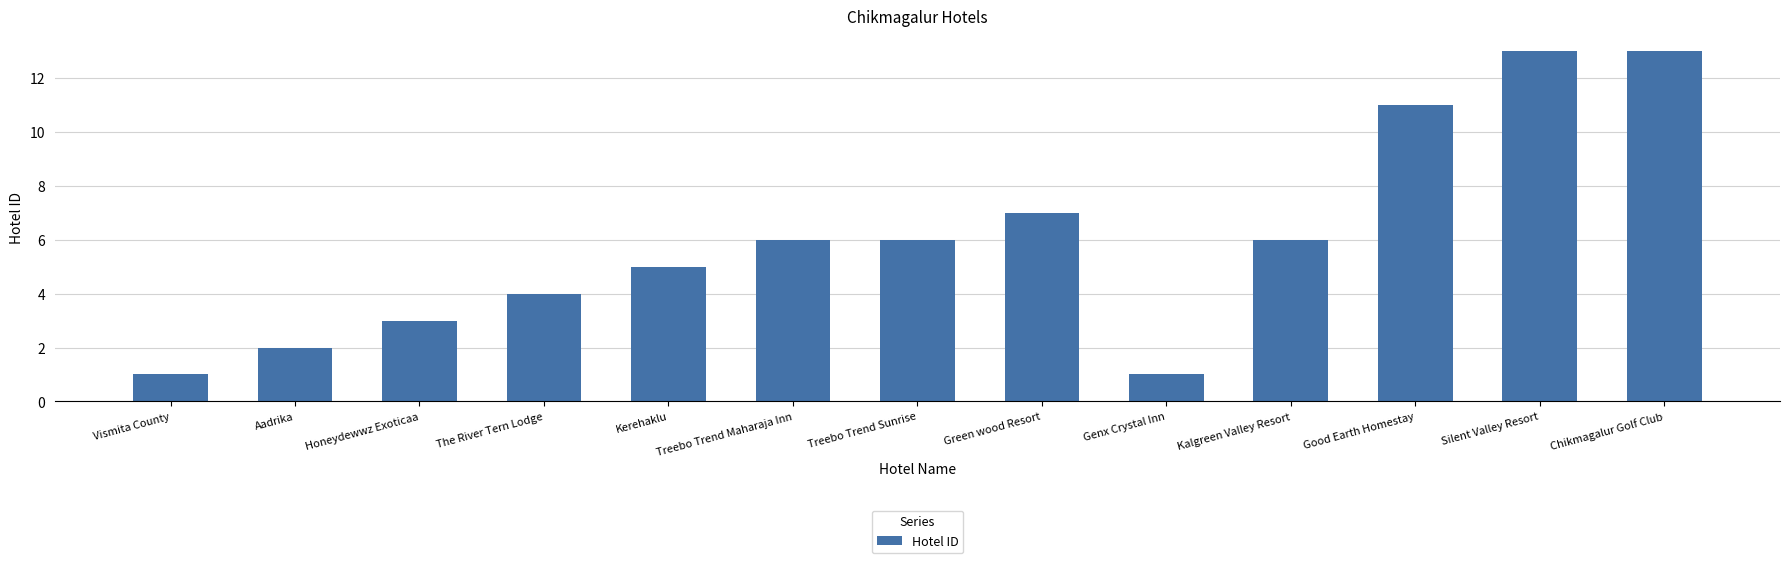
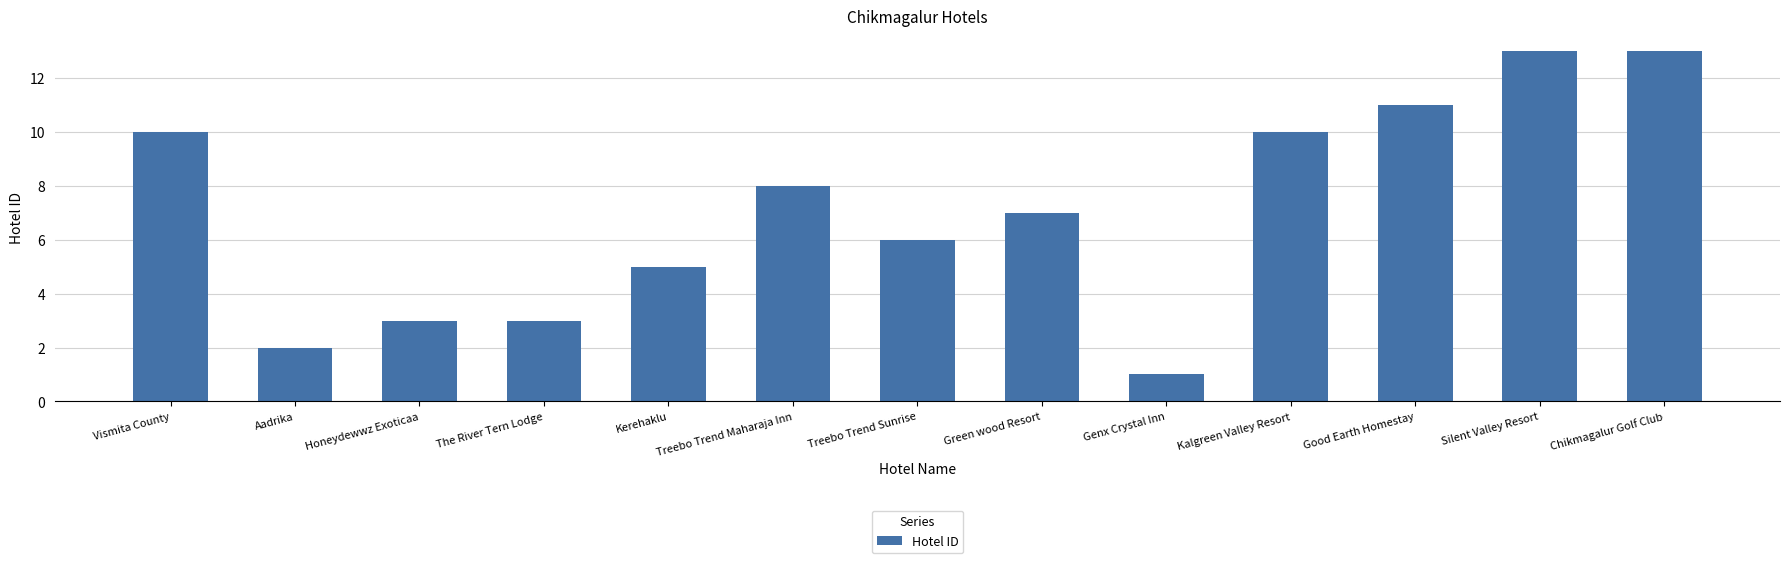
Vismita County: 1 -> 10
The River Tern Lodge: 4 -> 3
Treebo Trend Maharaja Inn: 6 -> 8
Kalgreen Valley Resort: 6 -> 10
